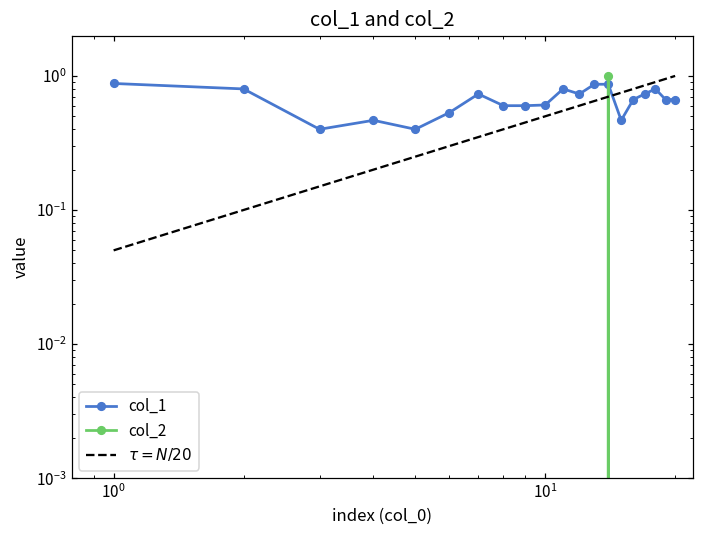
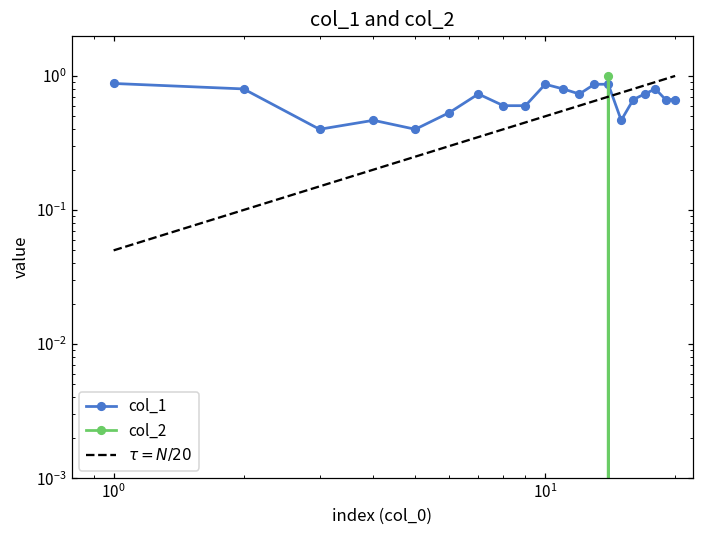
col_1, 10^1: 0.6 -> 0.9
